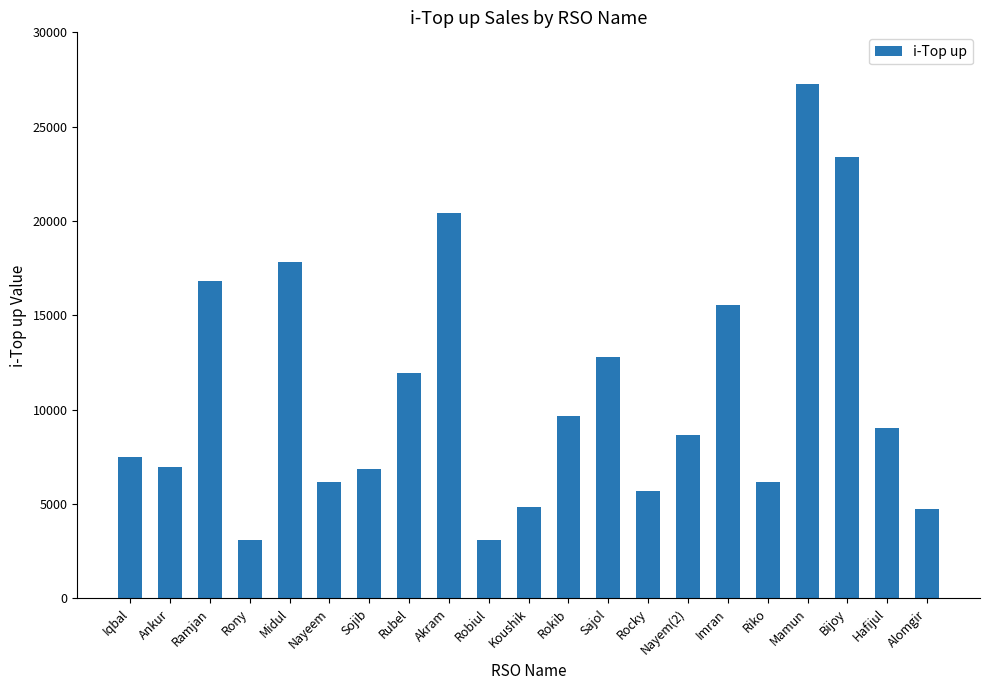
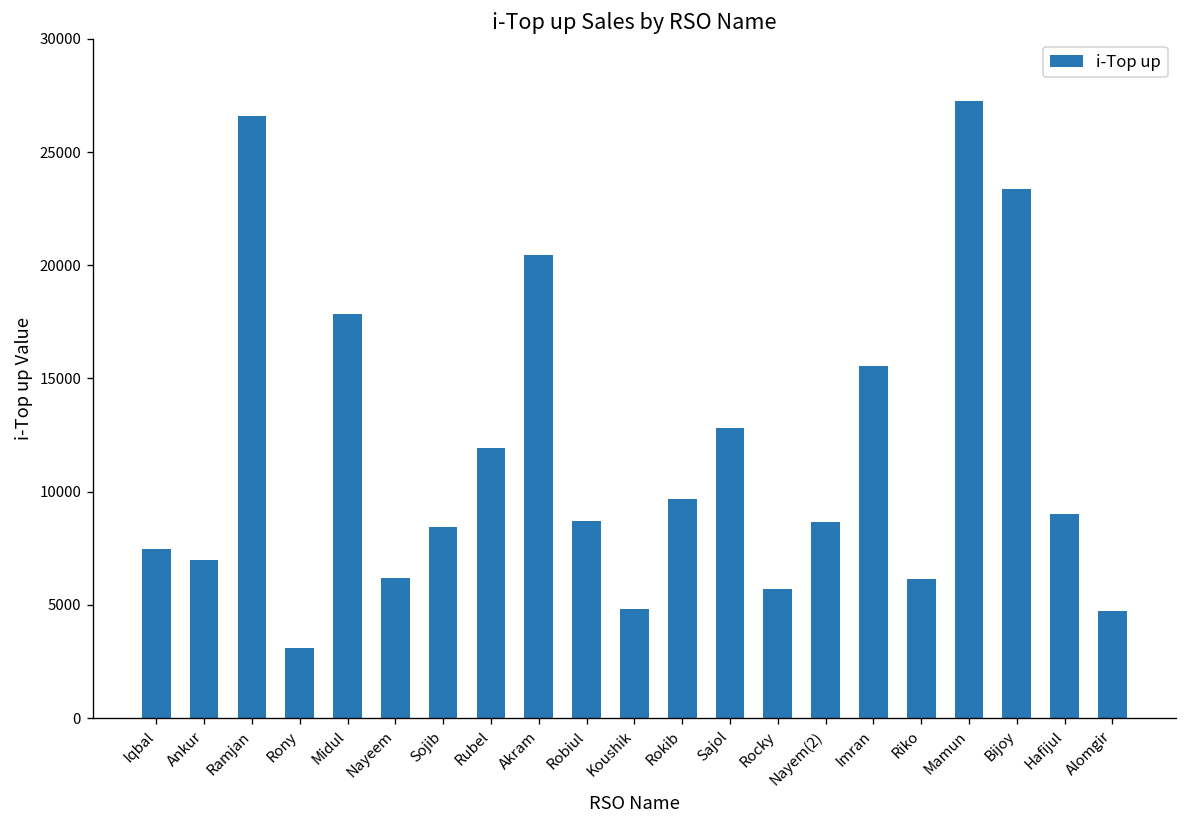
Ramjan: 16800 -> 26600
Sojib: 6900 -> 8400
Robiul: 3100 -> 8700
